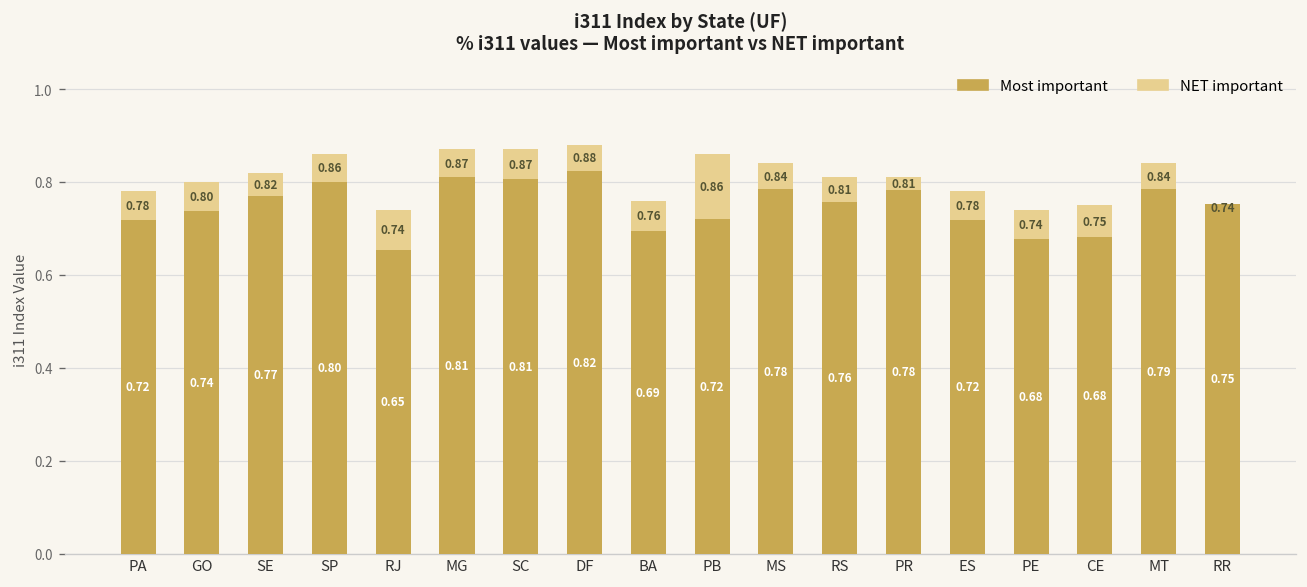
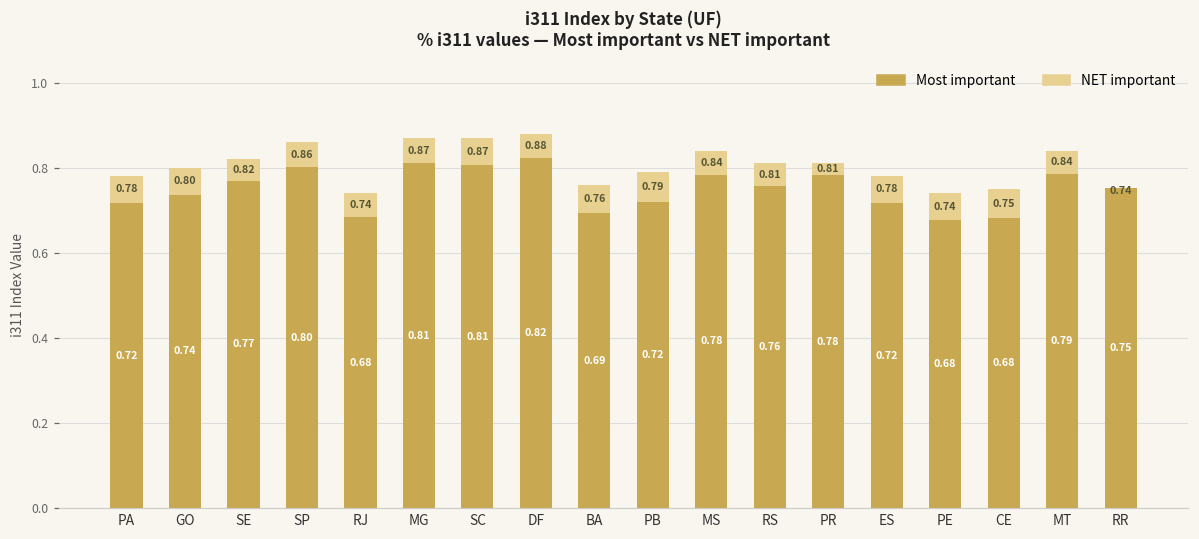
Most important, RJ: 0.65 -> 0.68
NET important, PB: 0.86 -> 0.79
